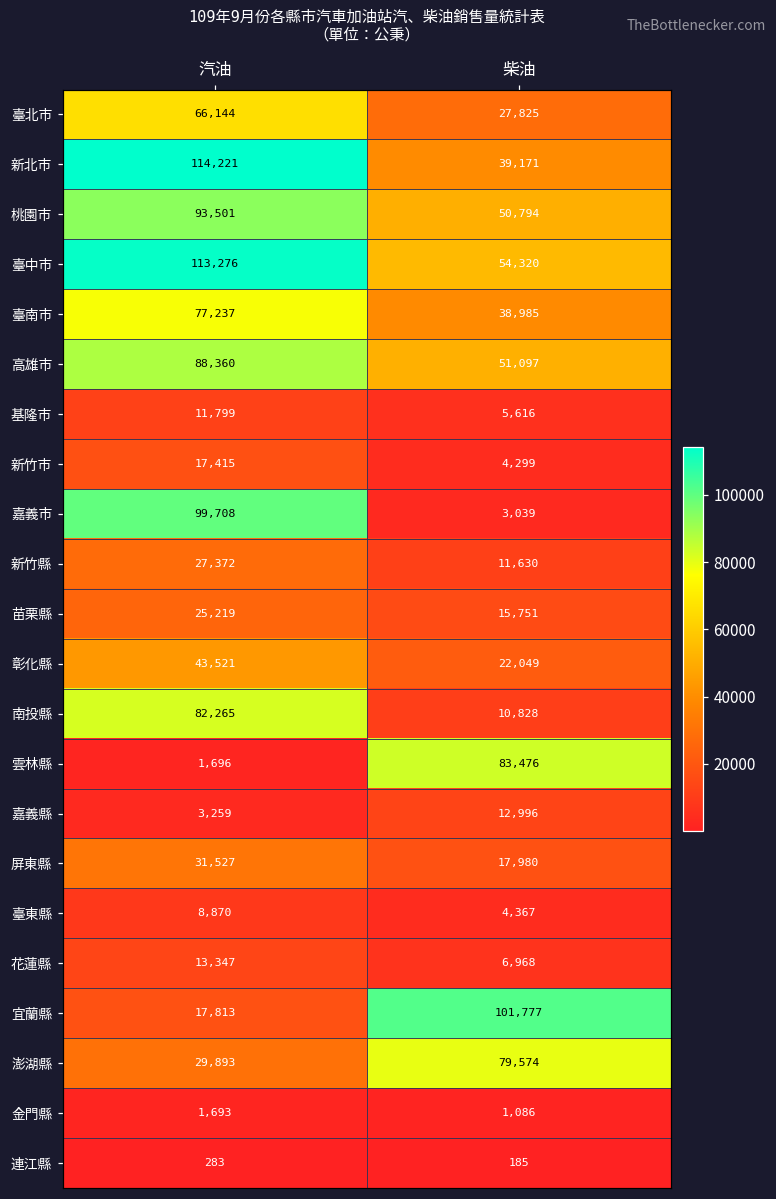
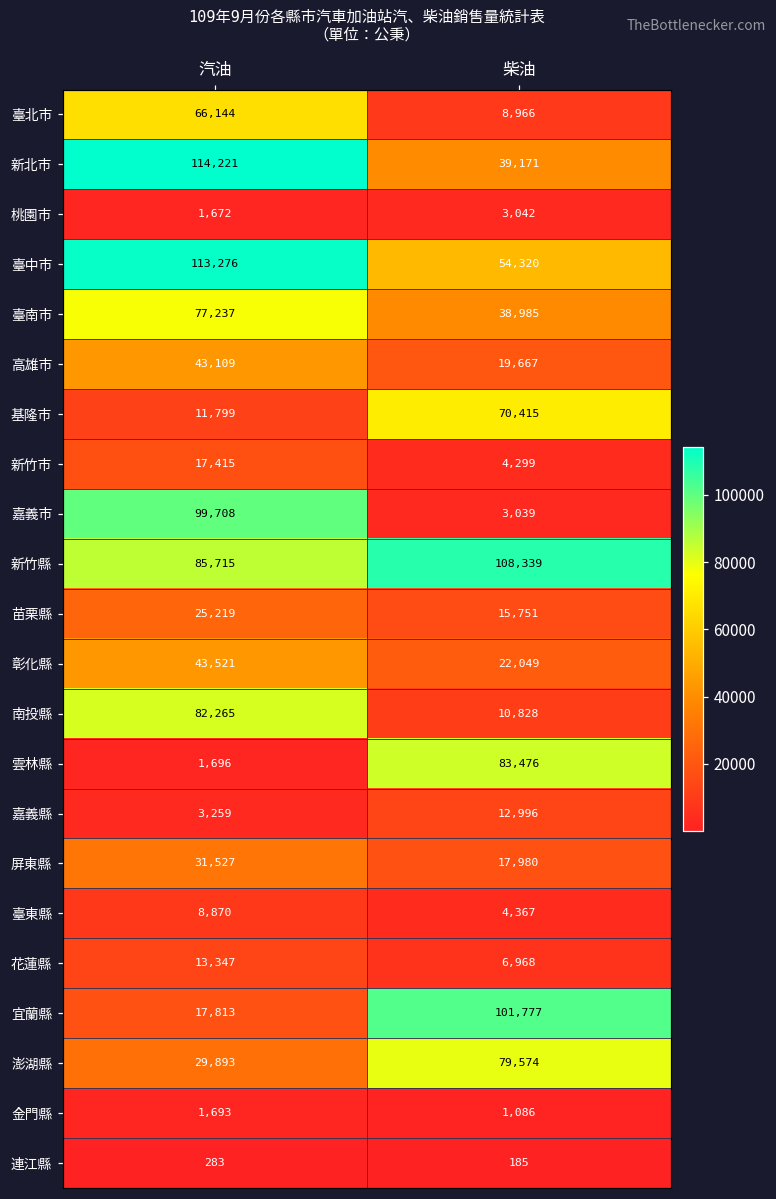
臺北市, 柴油: 27,825 -> 8,966
桃園市, 汽油: 93,501 -> 1,672
桃園市, 柴油: 50,794 -> 3,042
高雄市, 汽油: 88,360 -> 43,109
高雄市, 柴油: 51,097 -> 19,667
基隆市, 柴油: 5,616 -> 70,415
新竹縣, 汽油: 27,372 -> 85,715
新竹縣, 柴油: 11,630 -> 108,339
